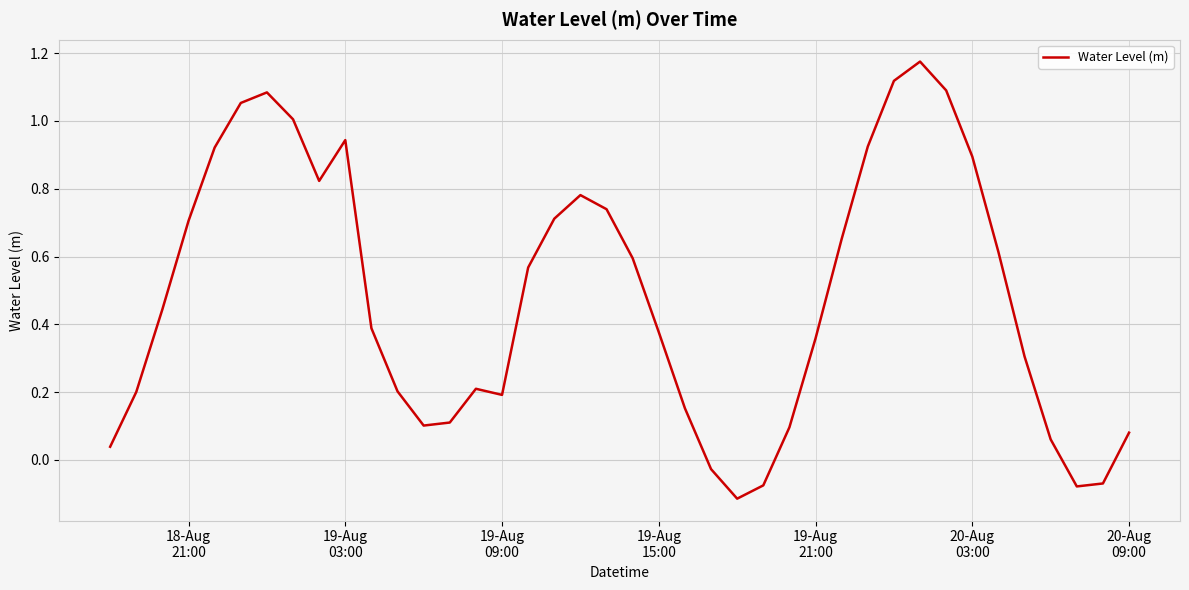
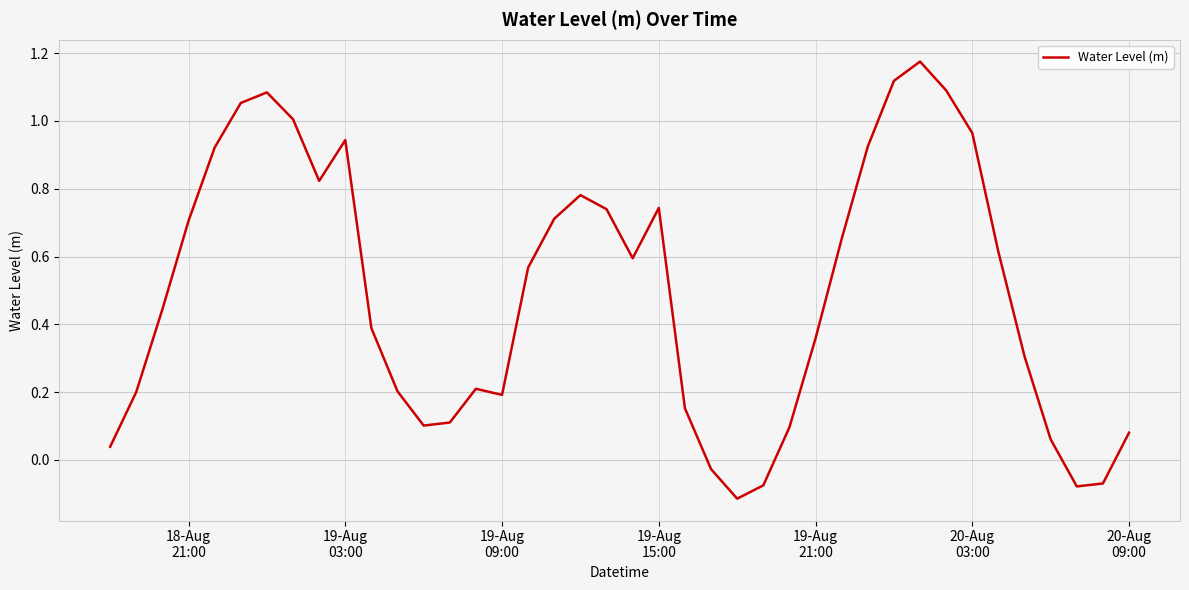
19-Aug 15:00: 0.38 -> 0.74
20-Aug 03:00: 0.89 -> 0.96
